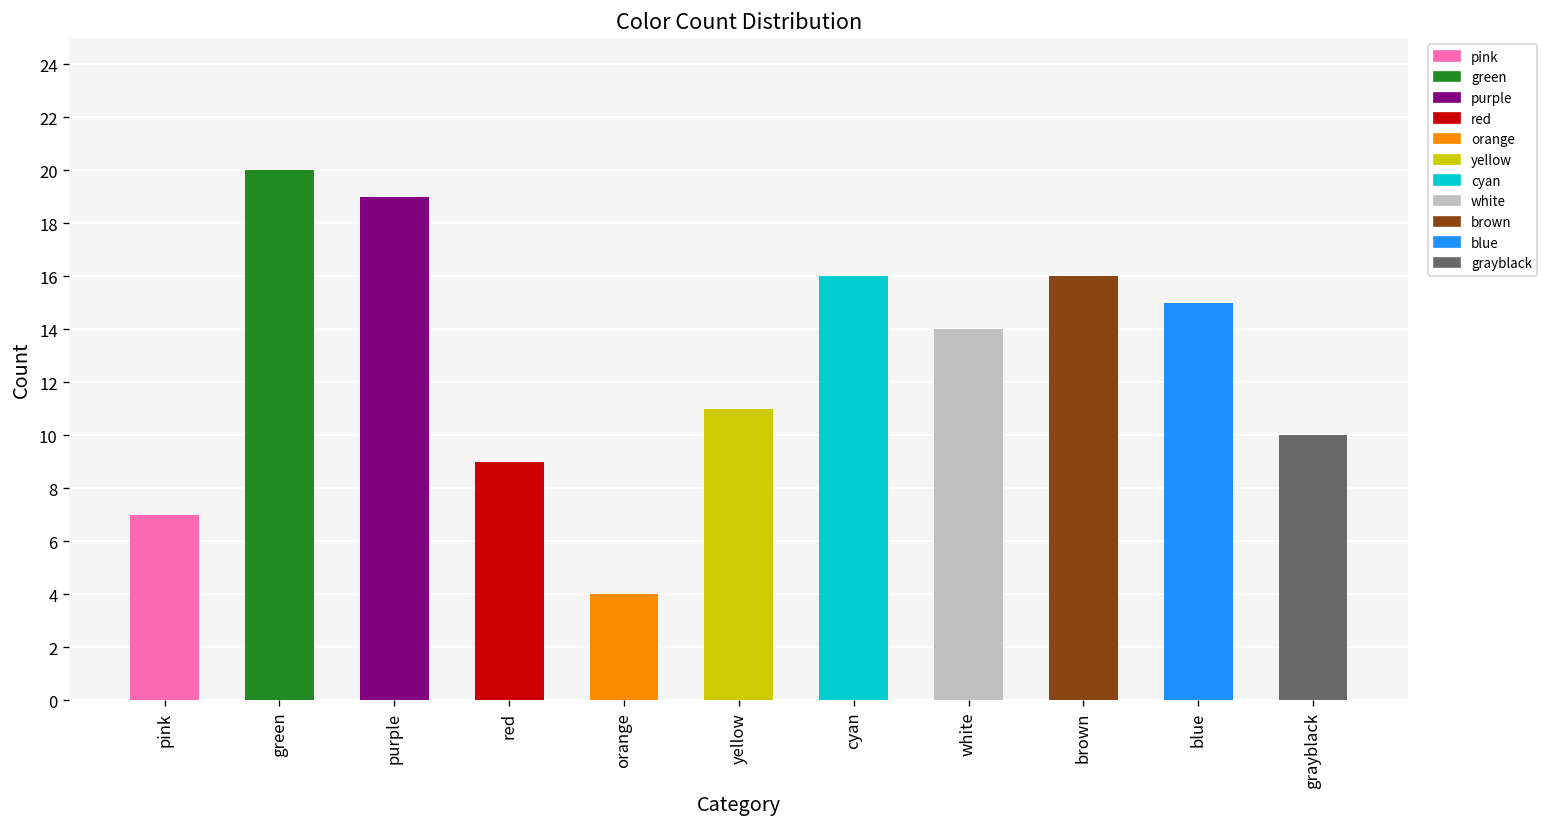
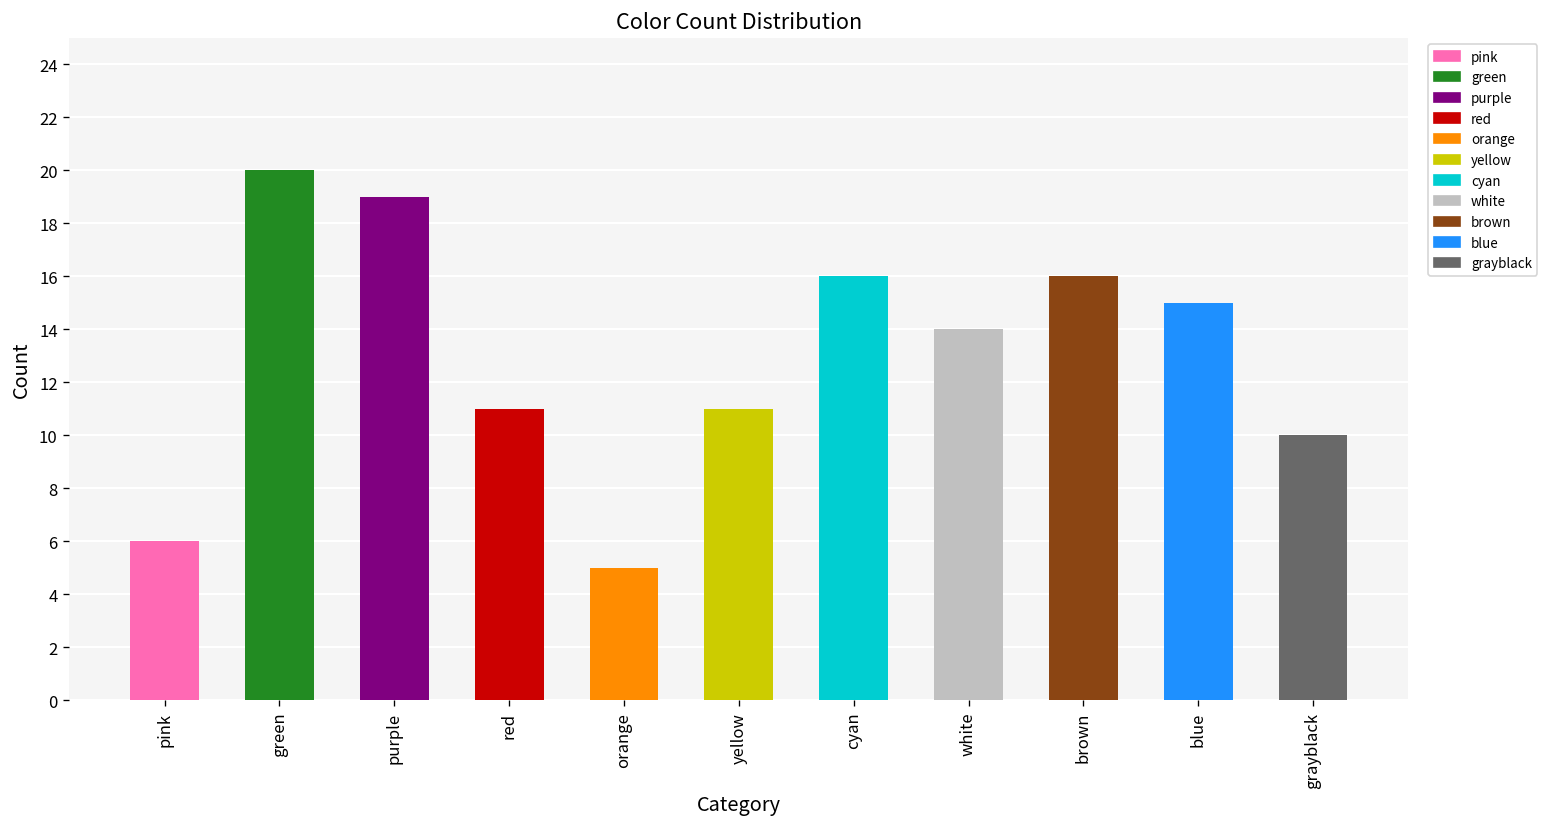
pink: 7 -> 6
red: 9 -> 11
orange: 4 -> 5
